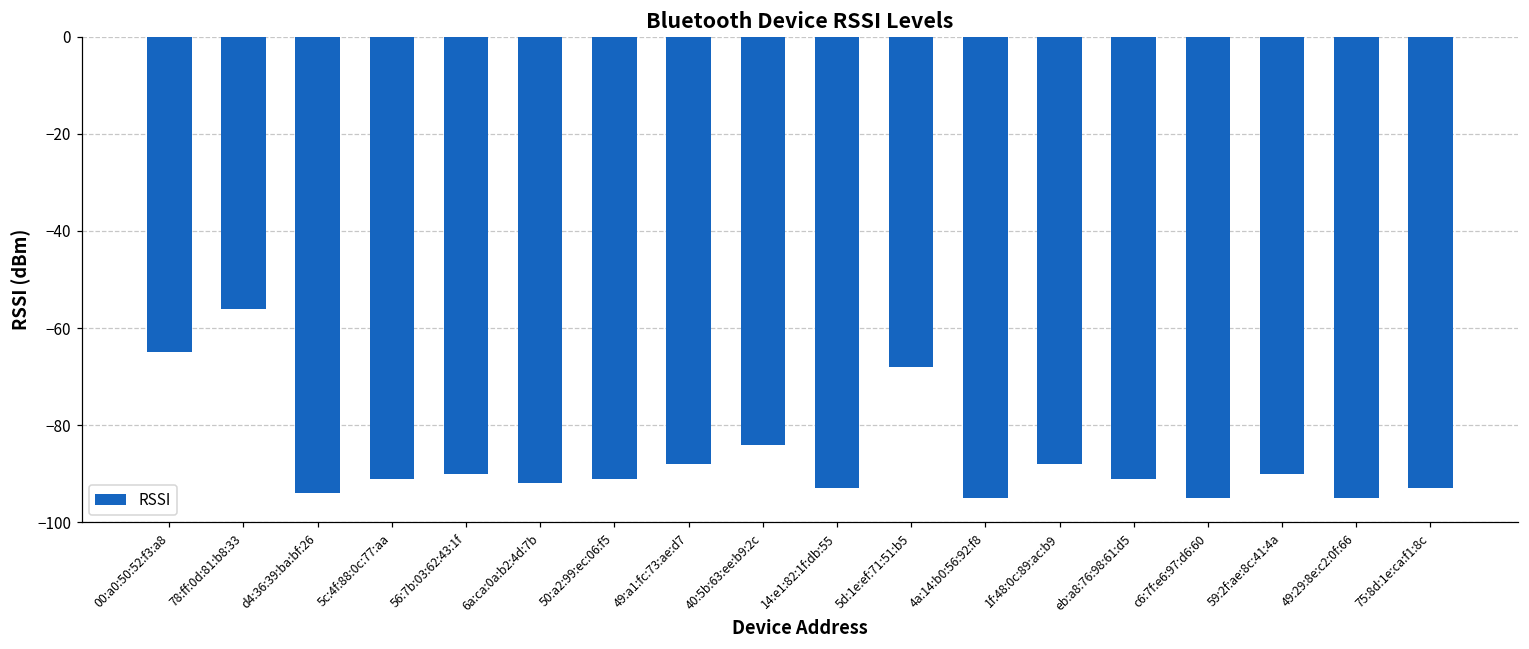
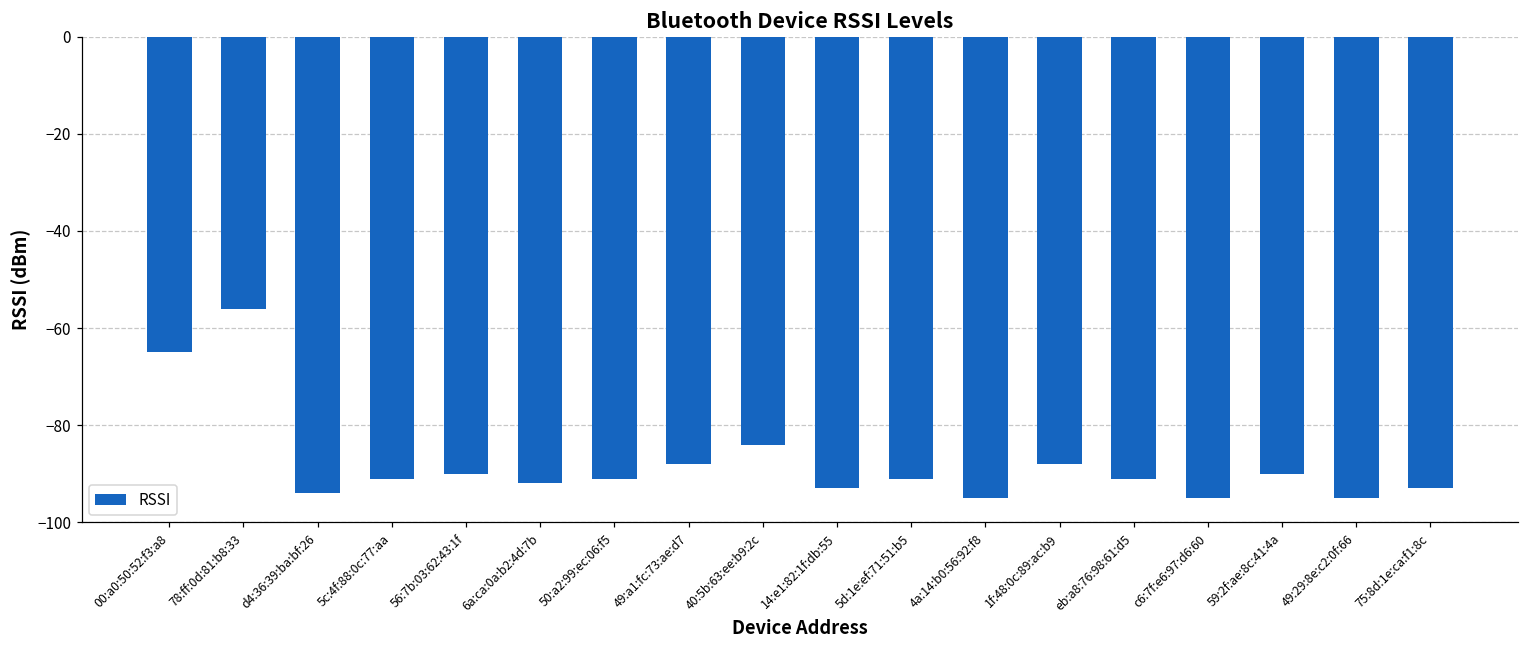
5d:1e:ef:71:51:b5: -68 -> -91
